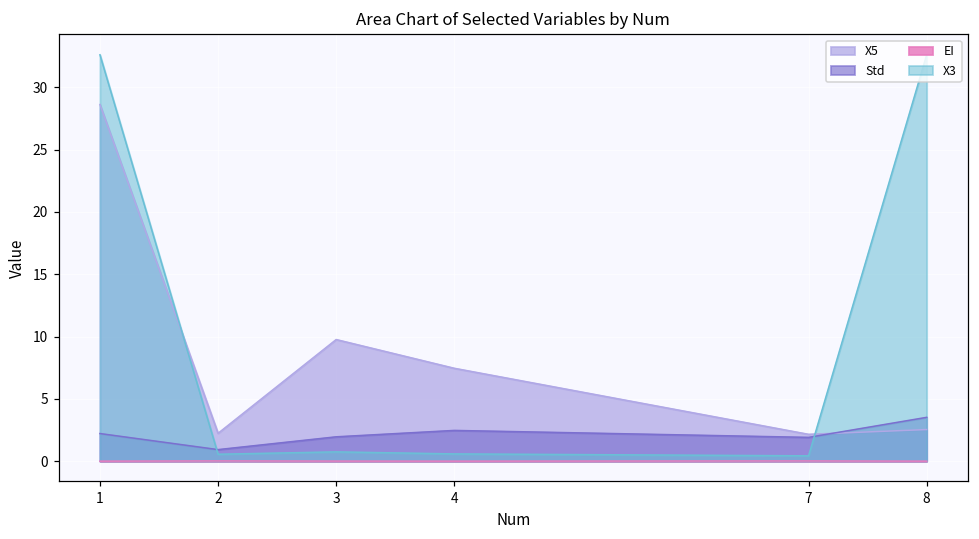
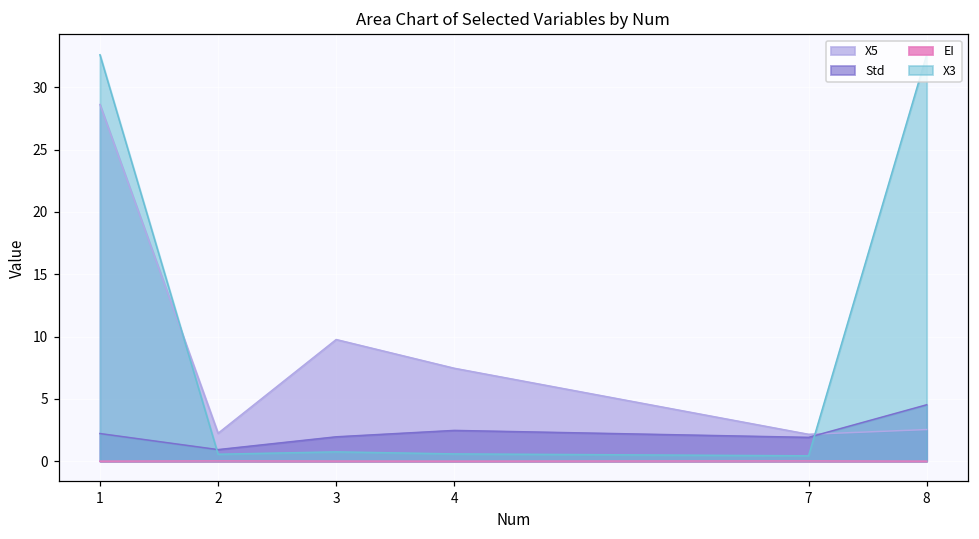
Std, 8: 3.5 -> 4.5
